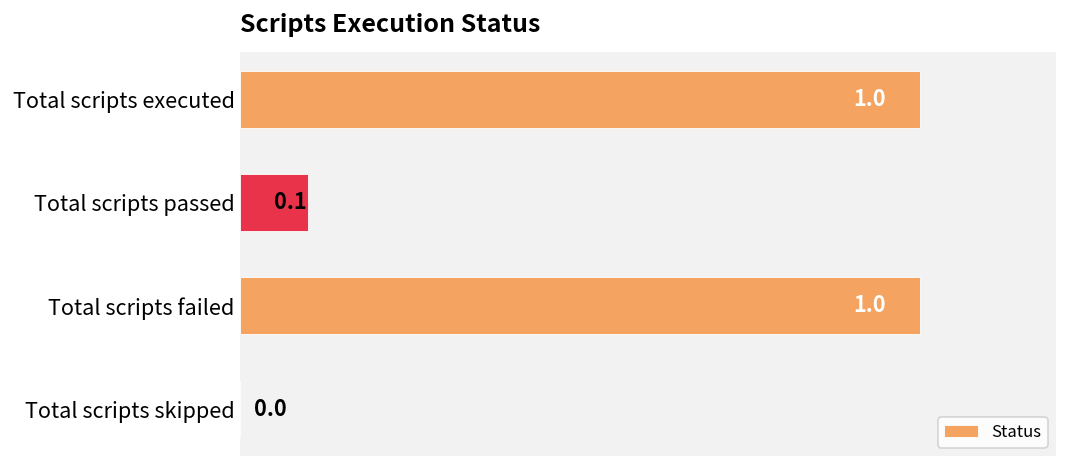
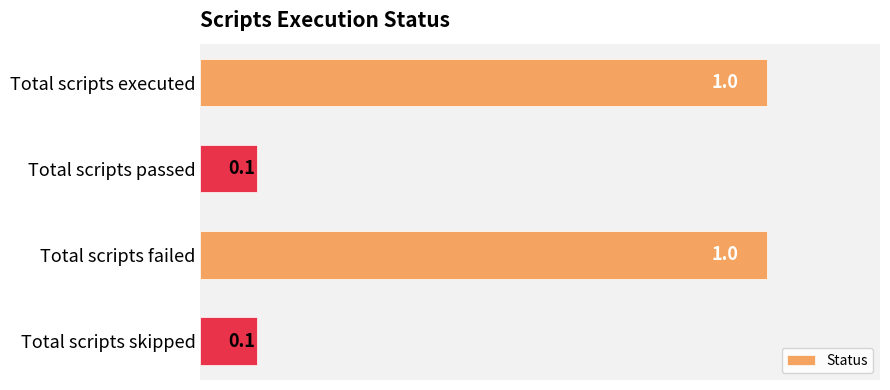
Total scripts skipped: 0.0 -> 0.1
